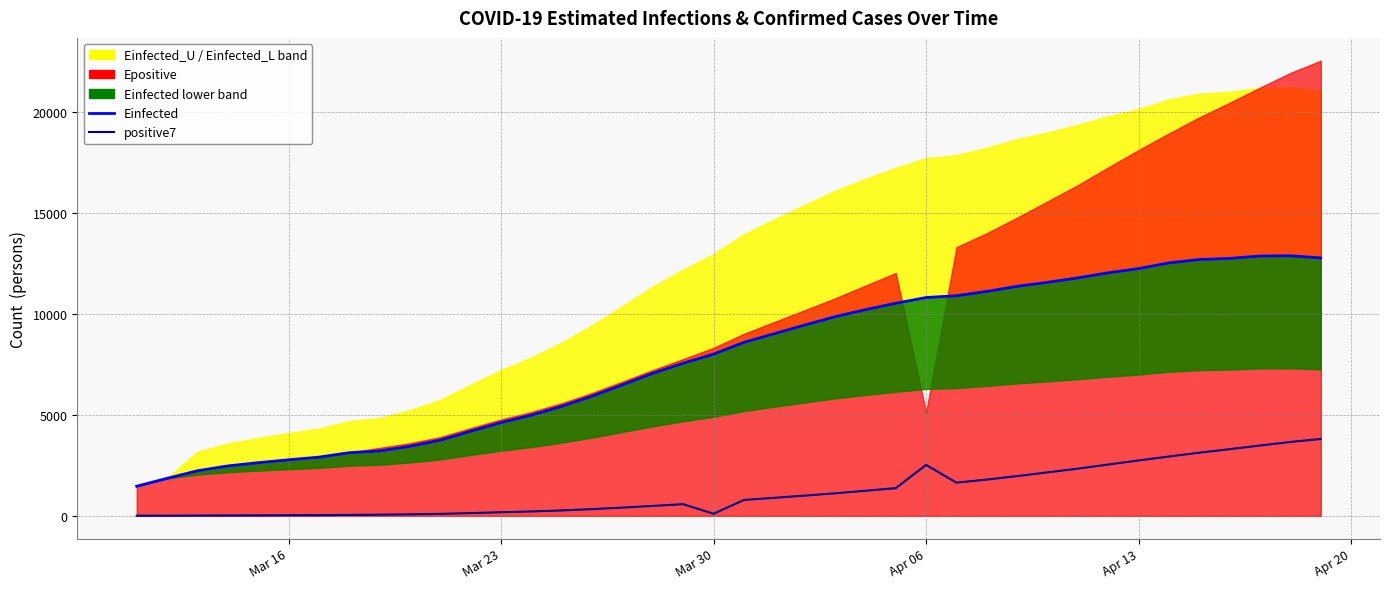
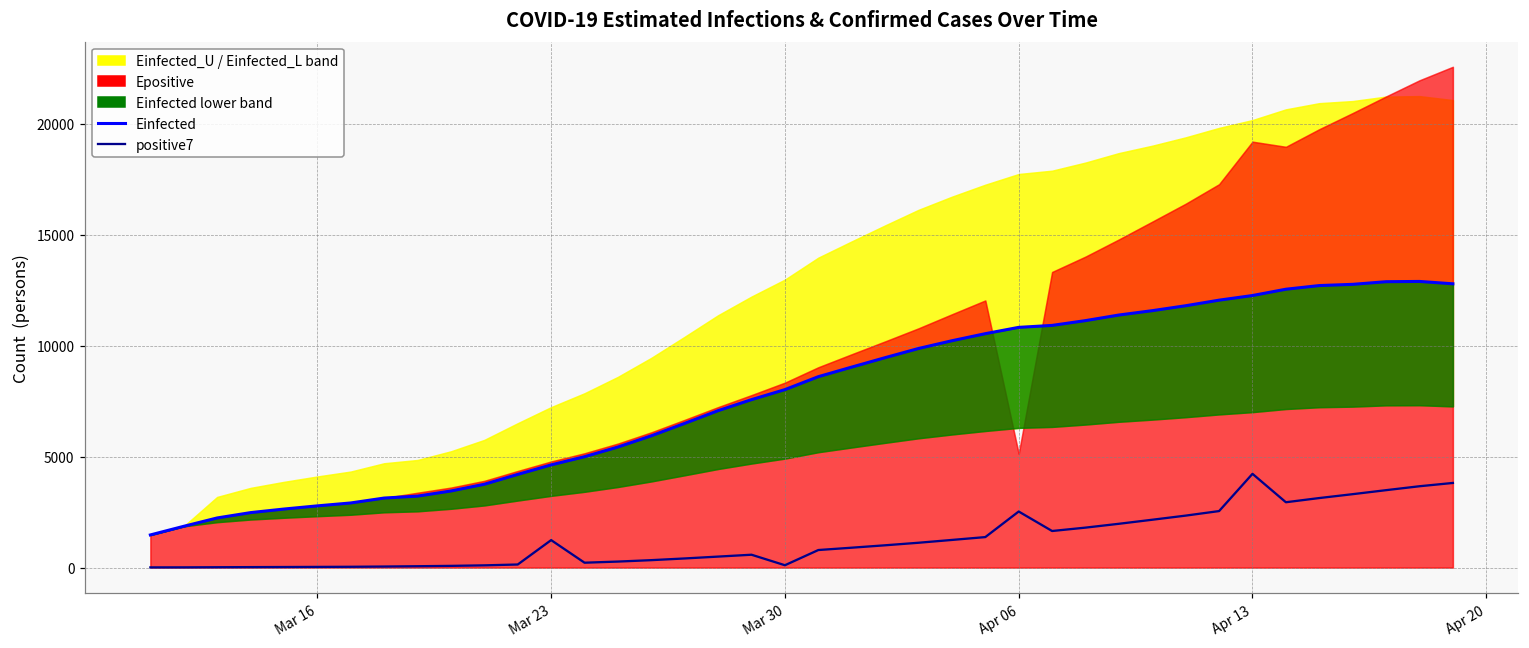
positive7, Mar 23: 200 -> 1200
positive7, Apr 13: 2700 -> 4200
Epositive, Apr 13: 18100 -> 19200
